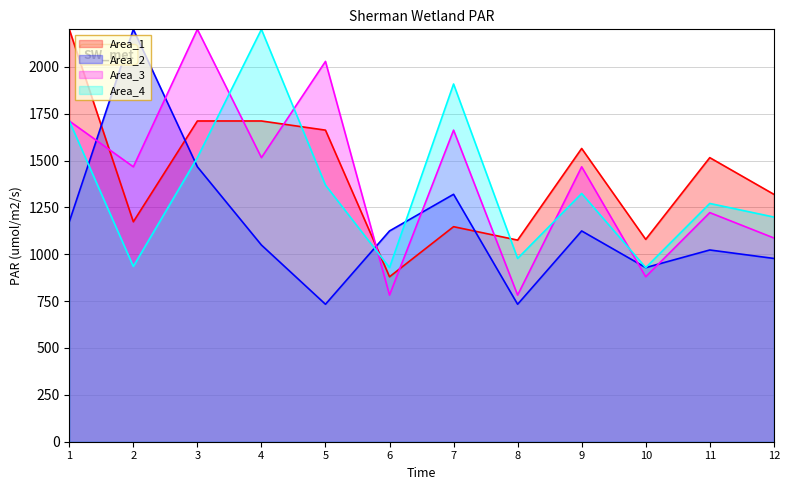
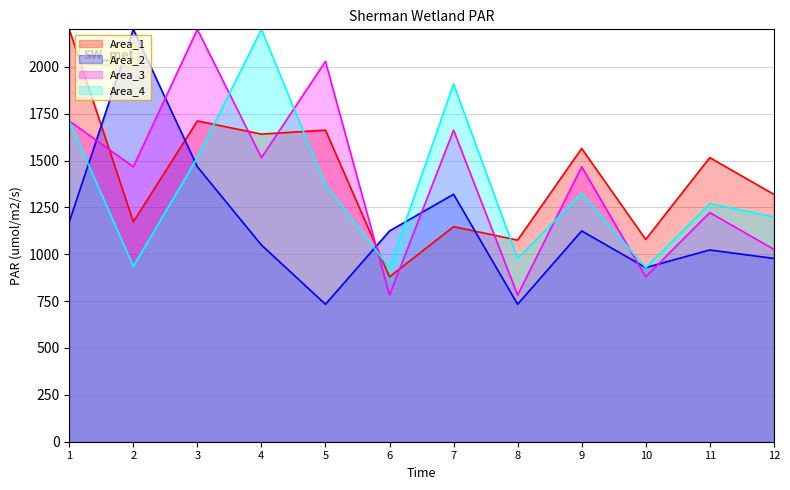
Area_1, 4: 1710 -> 1640
Area_3, 12: 1090 -> 1030
